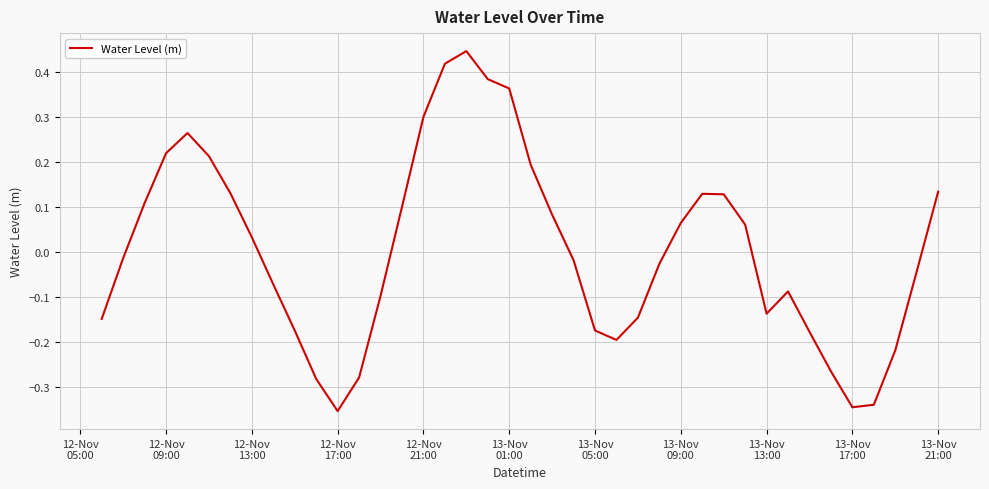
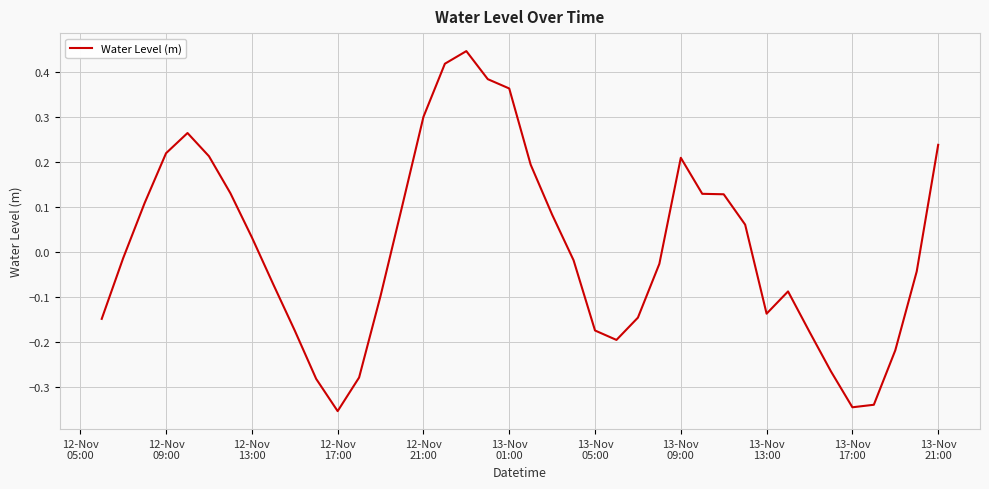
13-Nov 09:00: 0.06 -> 0.21
13-Nov 21:00: 0.13 -> 0.24
